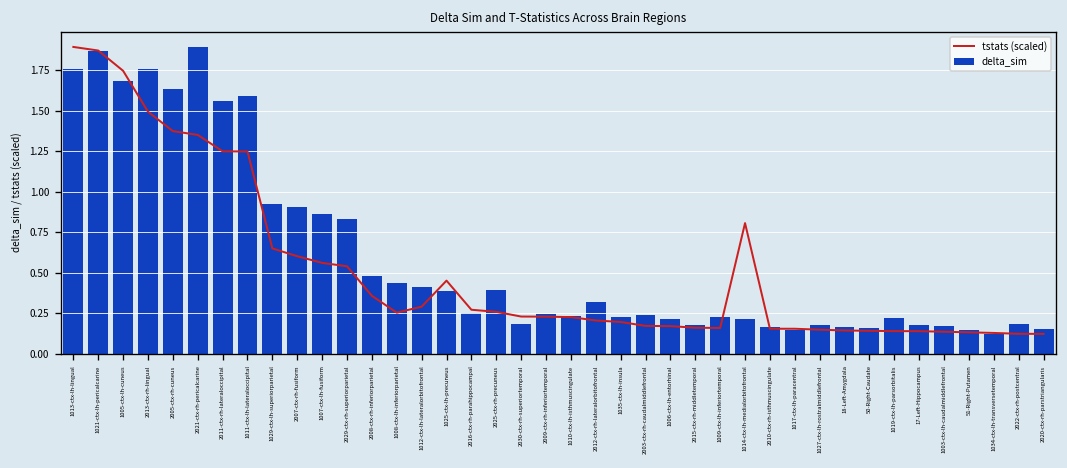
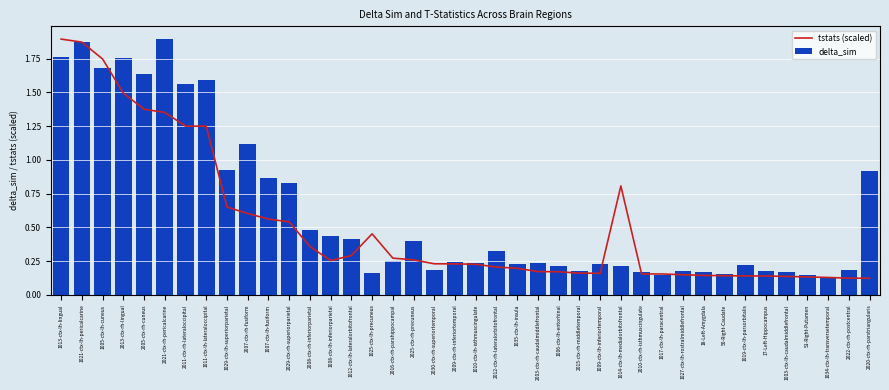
delta_sim, 2007-ctx-rh-fusiform: 0.91 -> 1.11
delta_sim, 1025-ctx-lh-precuneus: 0.39 -> 0.16
delta_sim, 2020-ctx-rh-parstriangularis: 0.16 -> 0.92
